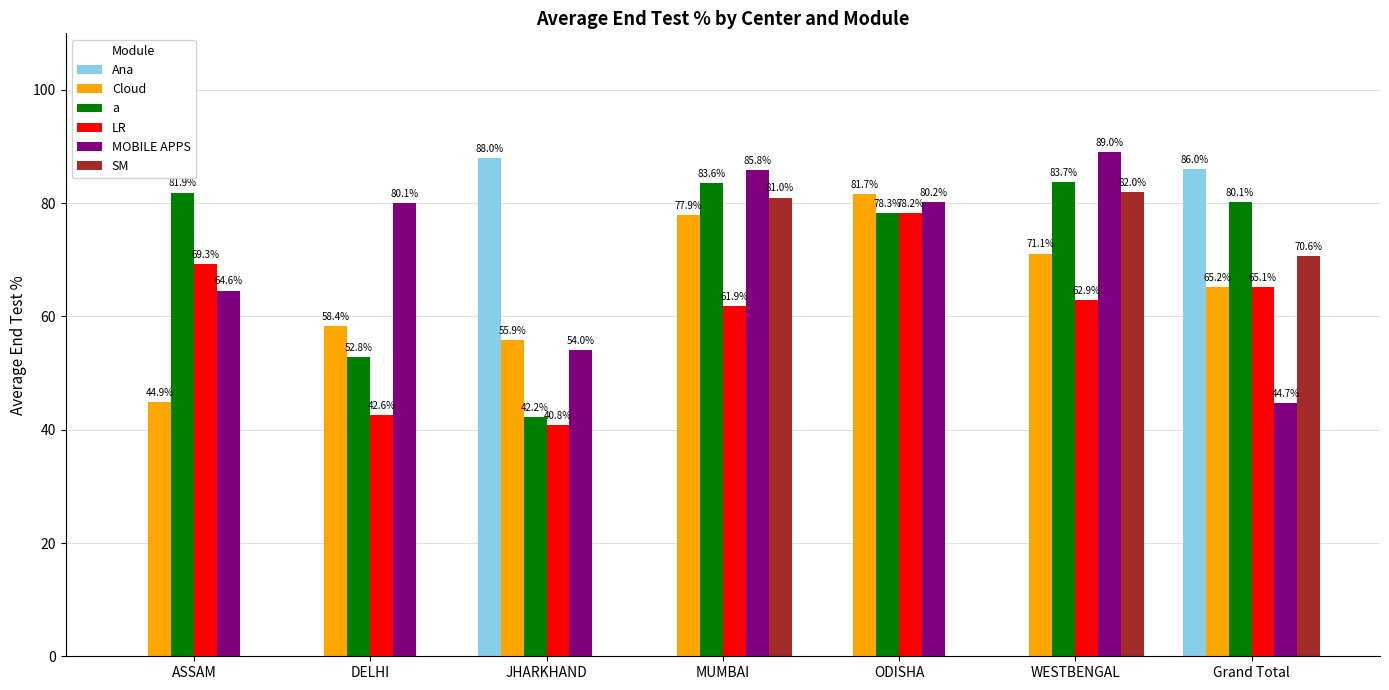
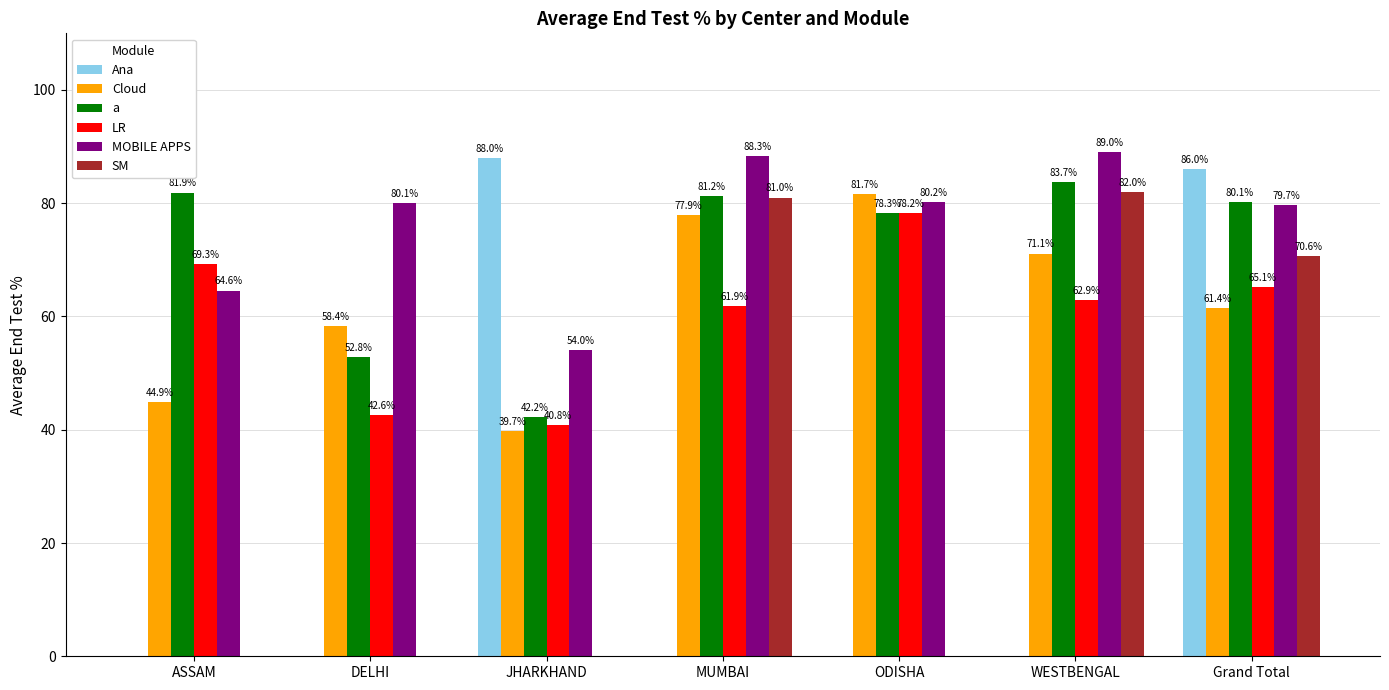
Cloud, JHARKHAND: 55.9% -> 39.7%
a, MUMBAI: 83.6% -> 81.2%
MOBILE APPS, MUMBAI: 85.8% -> 88.3%
Cloud, Grand Total: 65.2% -> 61.4%
MOBILE APPS, Grand Total: 44.7% -> 79.7%
